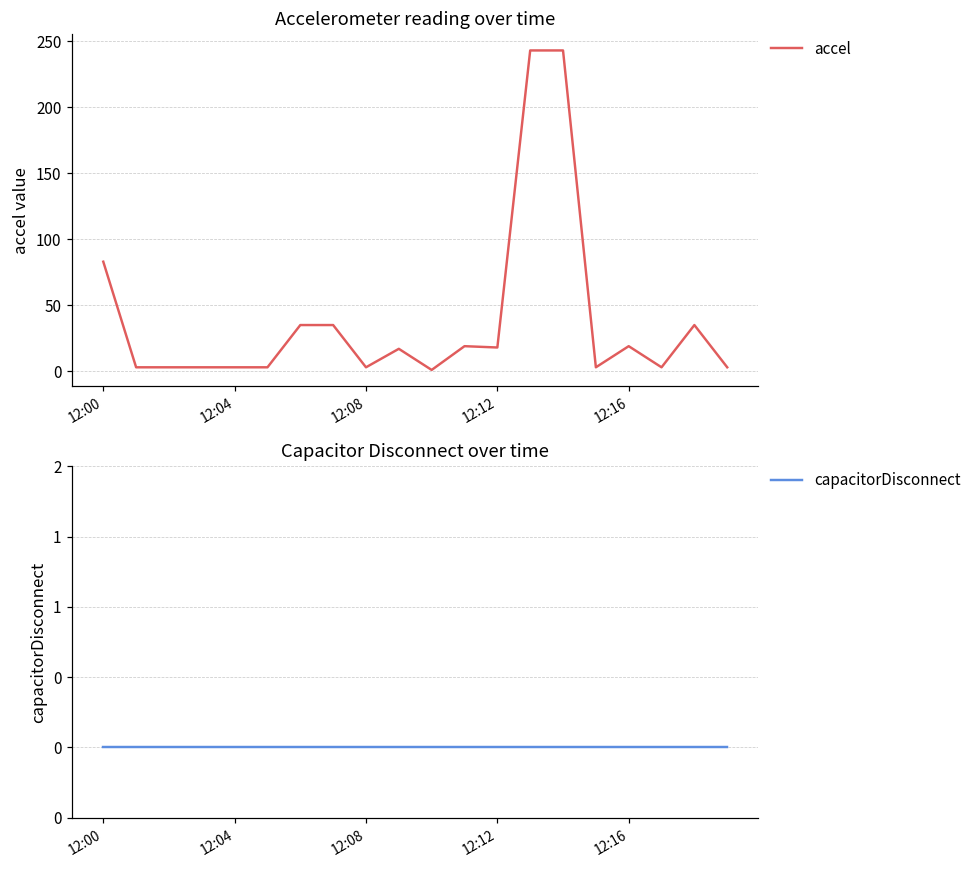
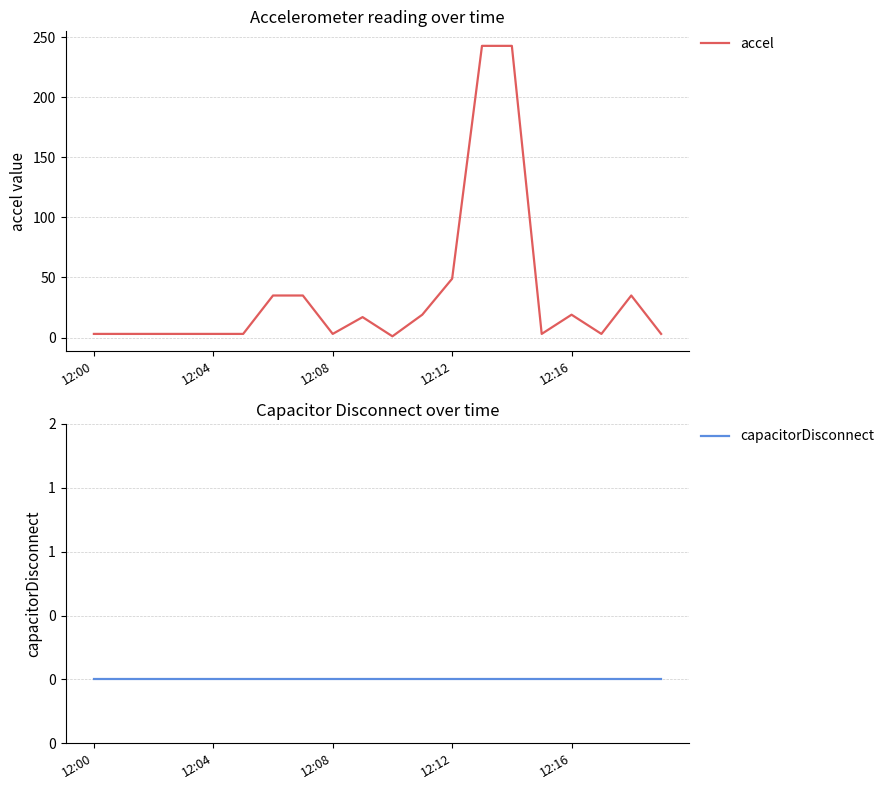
Accelerometer reading over time, 12:00: 83 -> 3
Accelerometer reading over time, 12:12: 18 -> 49
